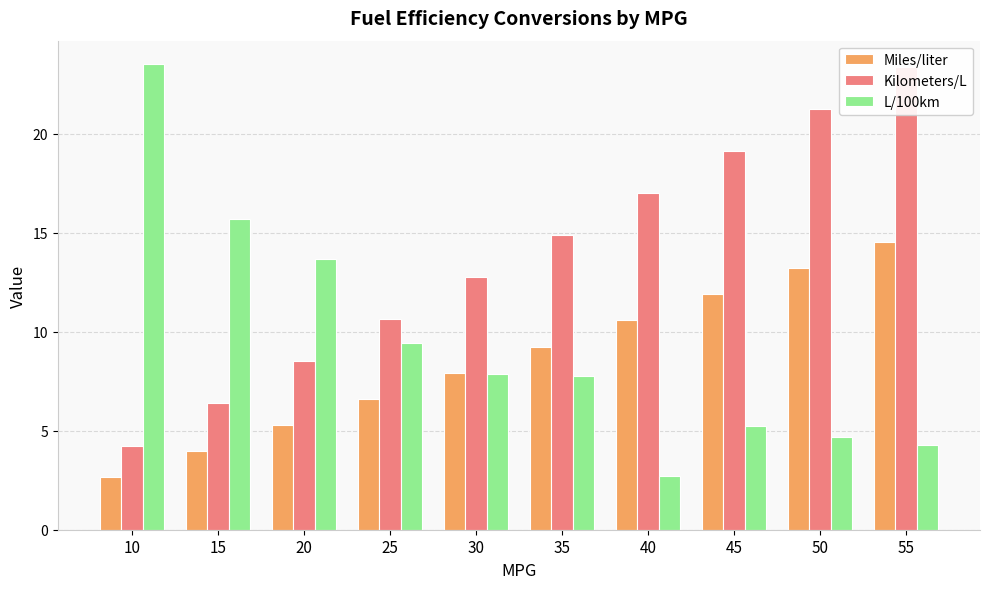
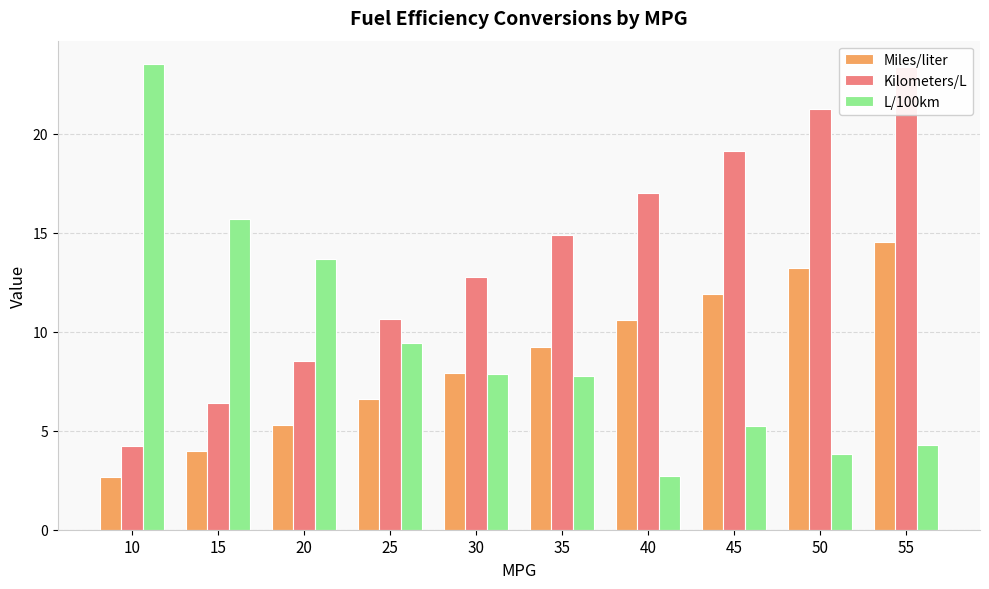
L/100km, 50: 4.7 -> 3.8
